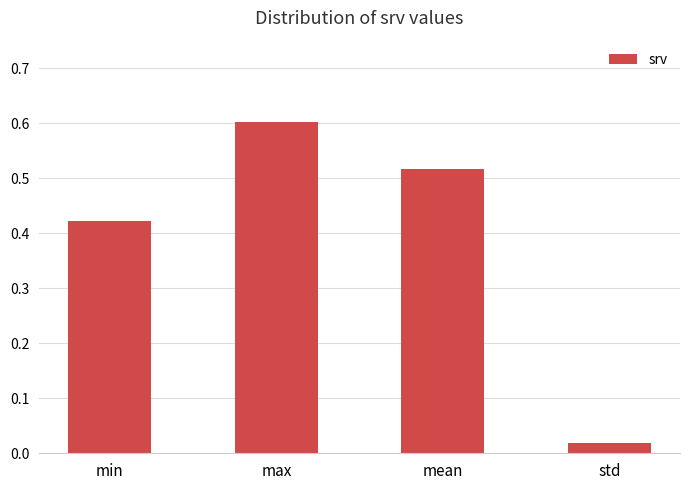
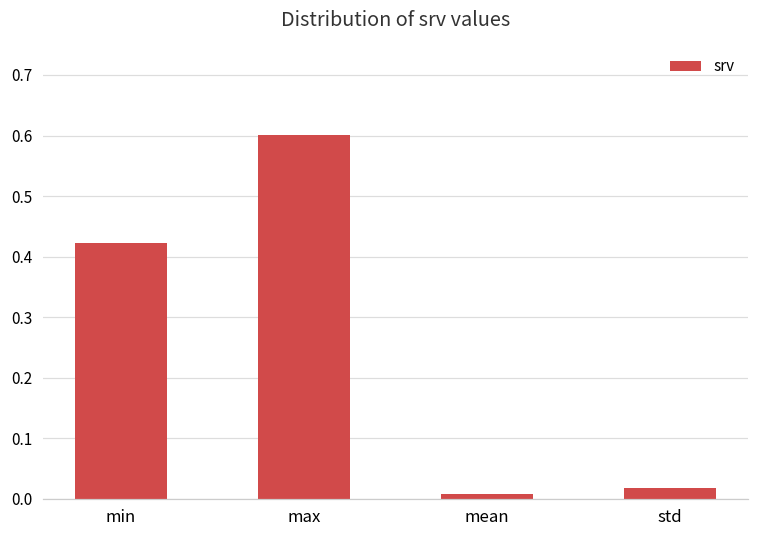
mean: 0.52 -> 0.01
